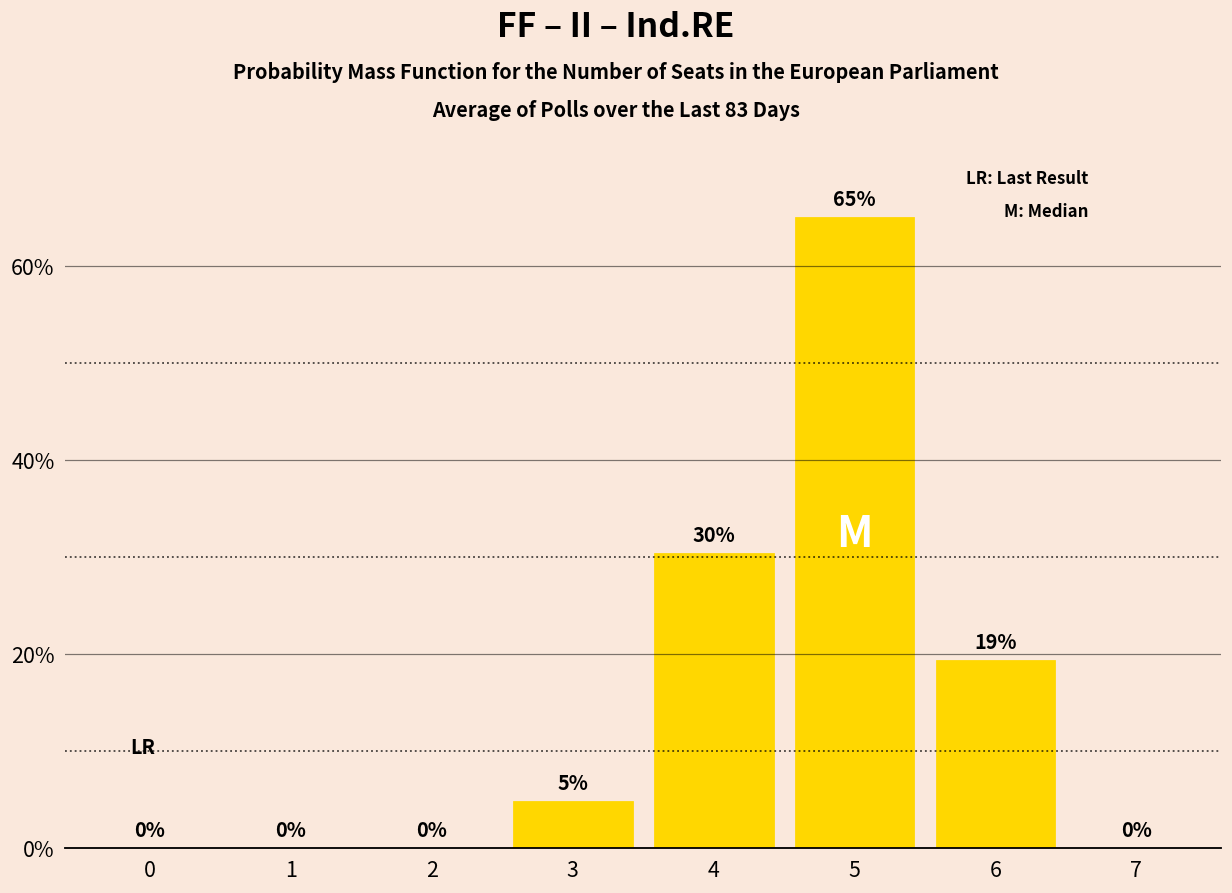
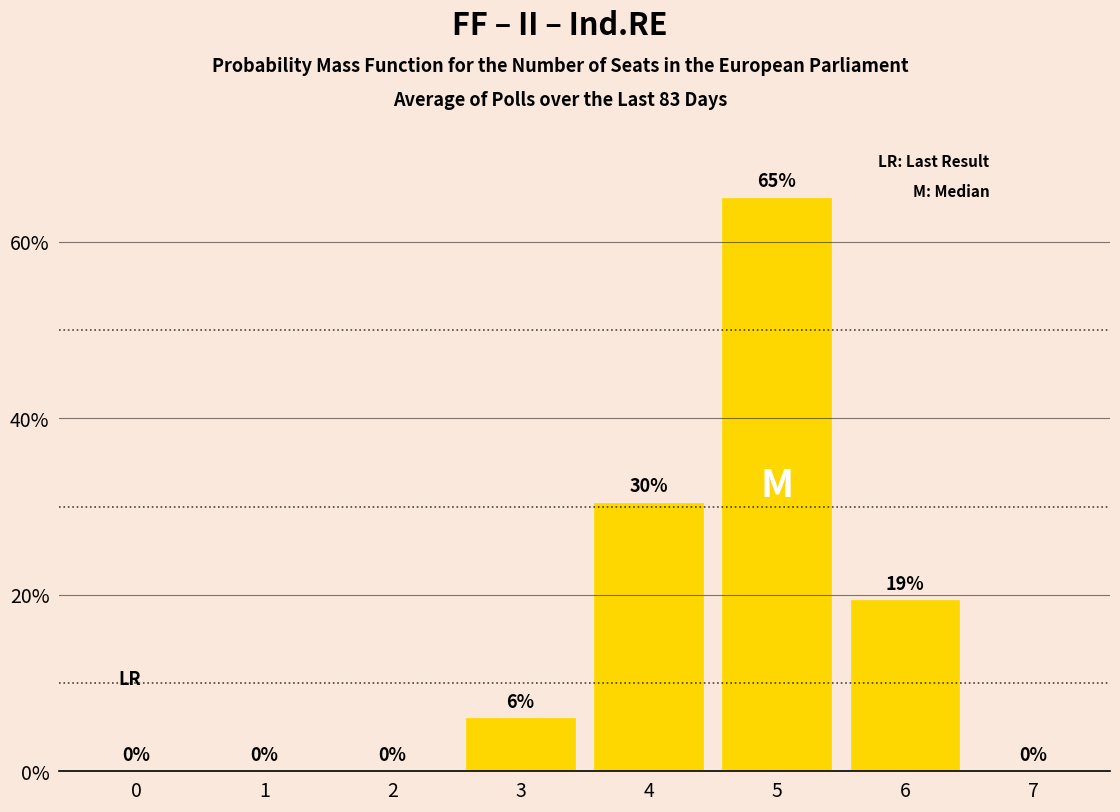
3: 5% -> 6%
